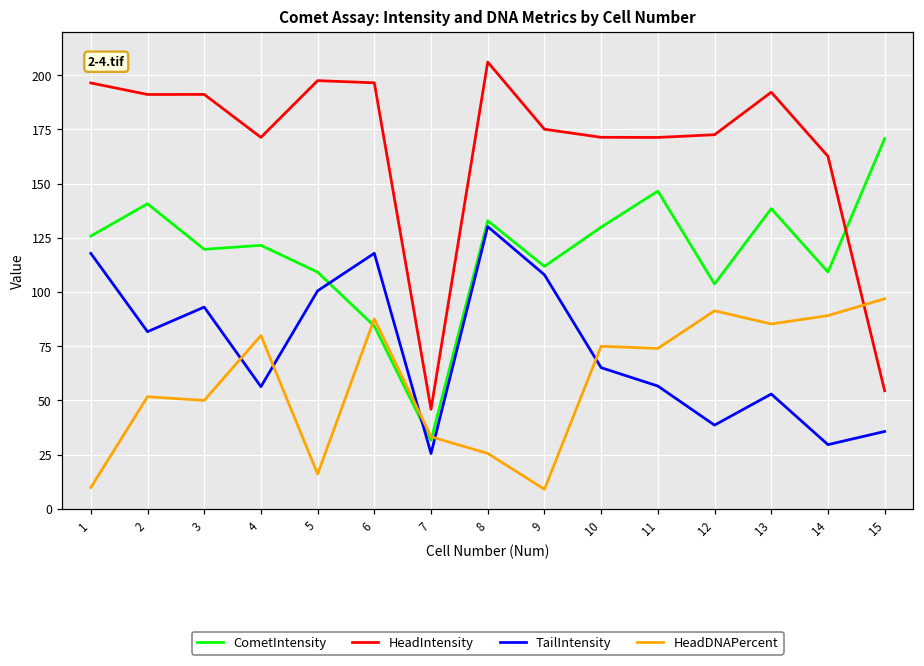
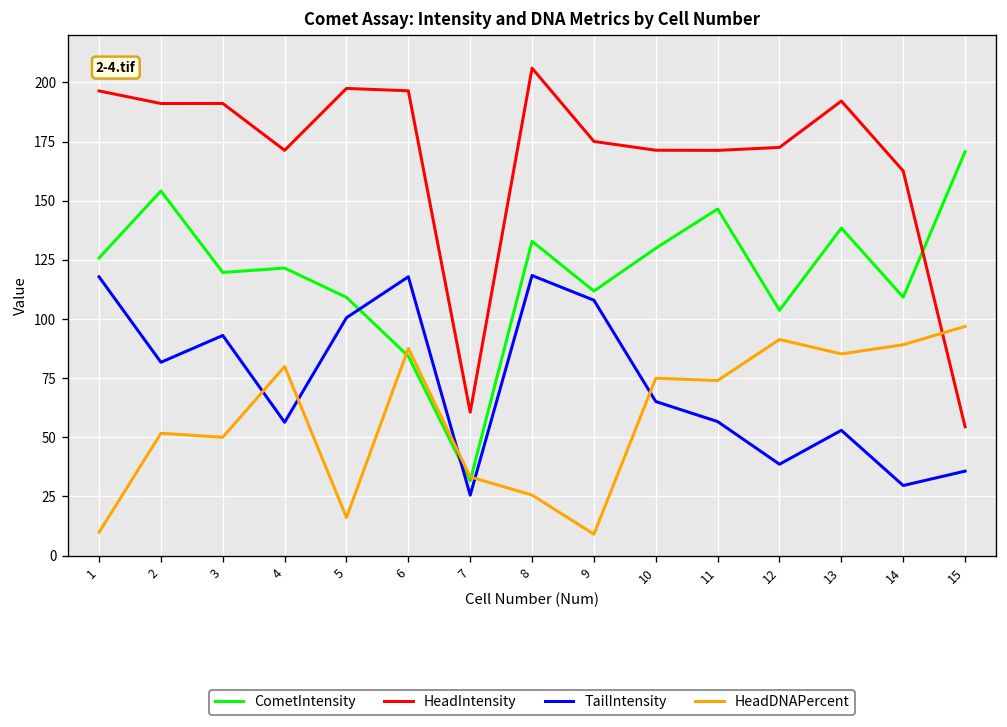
CometIntensity, 2: 141 -> 154
HeadIntensity, 7: 46 -> 61
TailIntensity, 8: 130 -> 118
